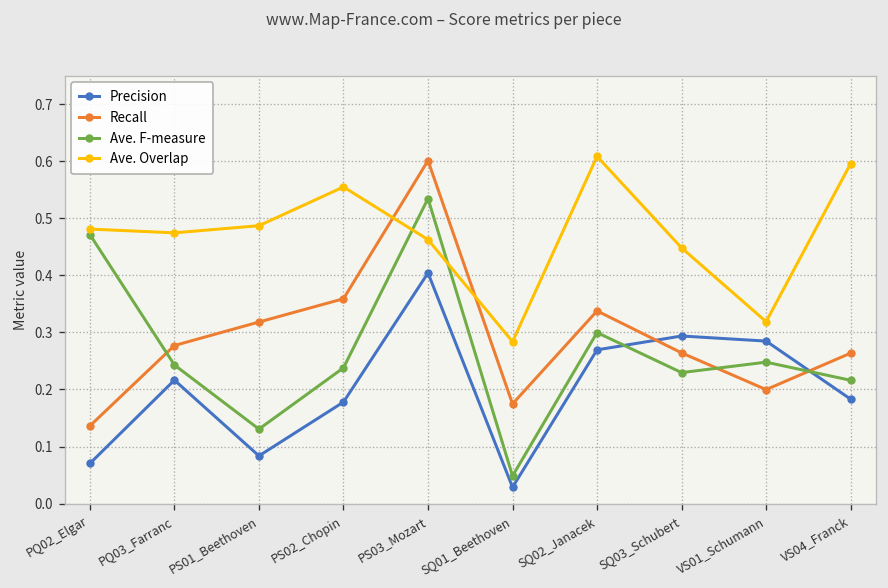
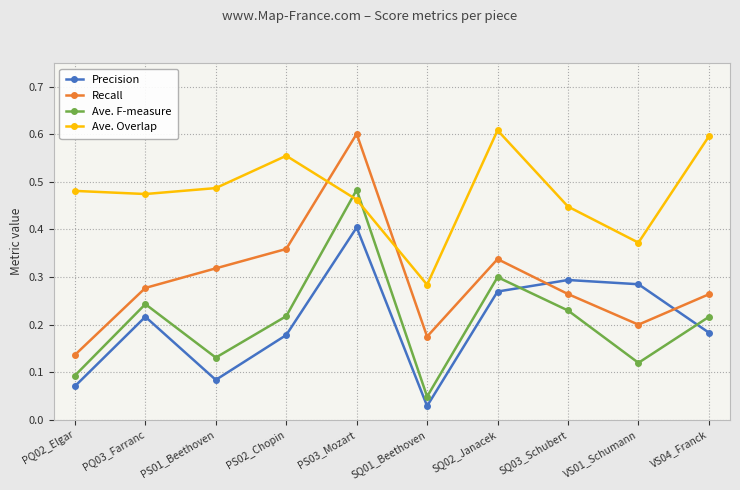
Ave. F-measure, PQ02_Elgar: 0.47 -> 0.09
Ave. F-measure, PS02_Chopin: 0.24 -> 0.22
Ave. F-measure, PS03_Mozart: 0.53 -> 0.48
Ave. F-measure, VS01_Schumann: 0.25 -> 0.12
Ave. Overlap, VS01_Schumann: 0.32 -> 0.37
